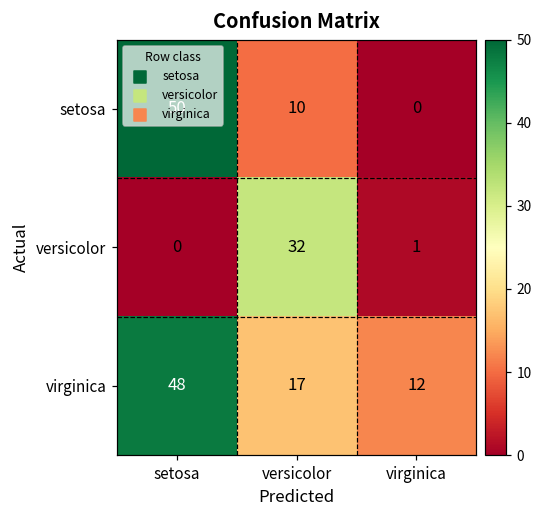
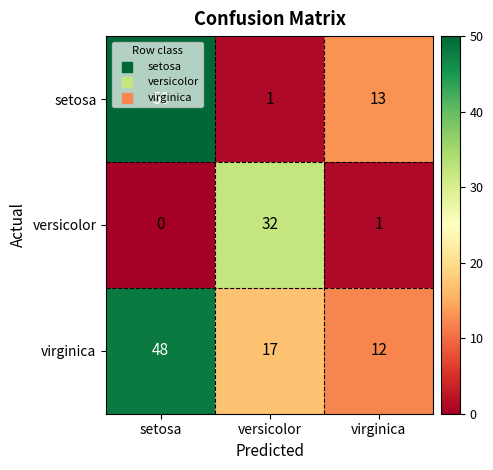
setosa, versicolor: 10 -> 1
setosa, virginica: 0 -> 13
